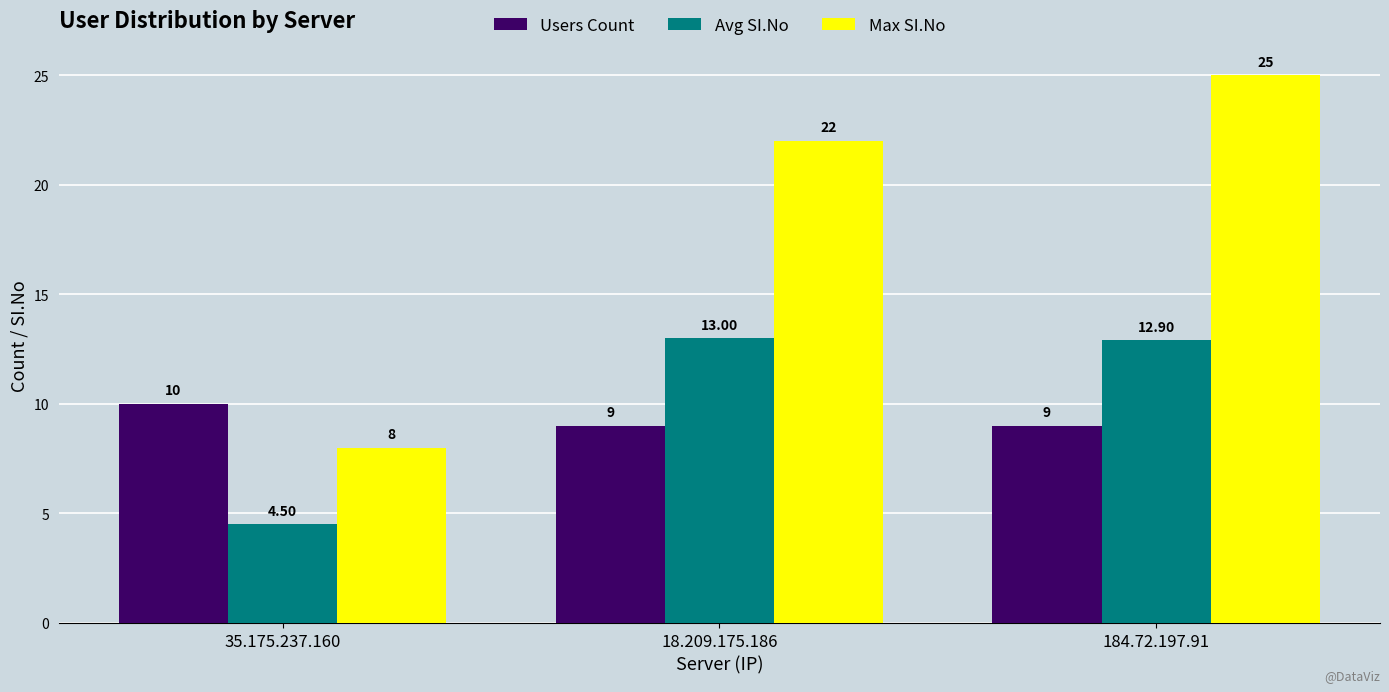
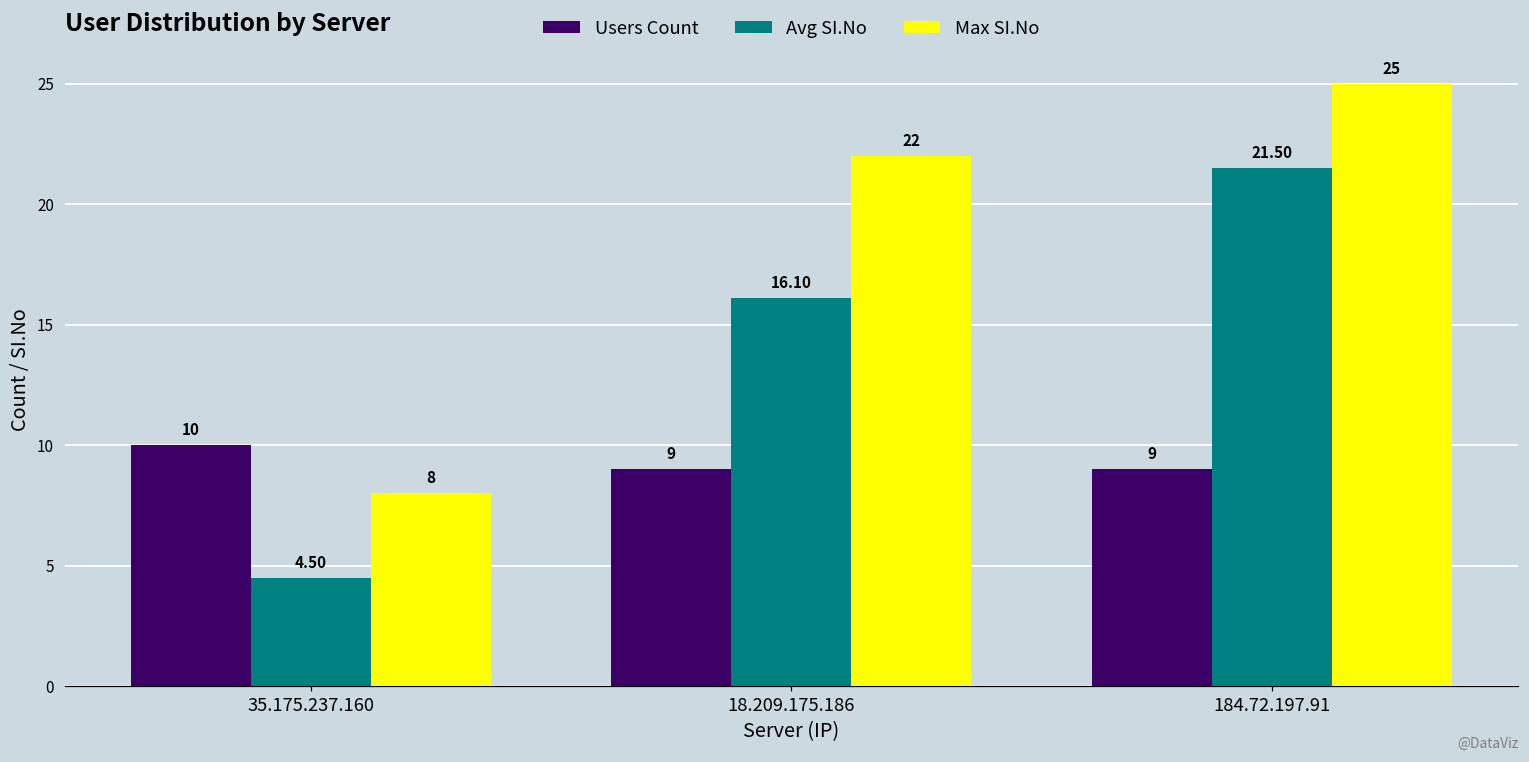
Avg SI.No, 18.209.175.186: 13.00 -> 16.10
Avg SI.No, 184.72.197.91: 12.90 -> 21.50
